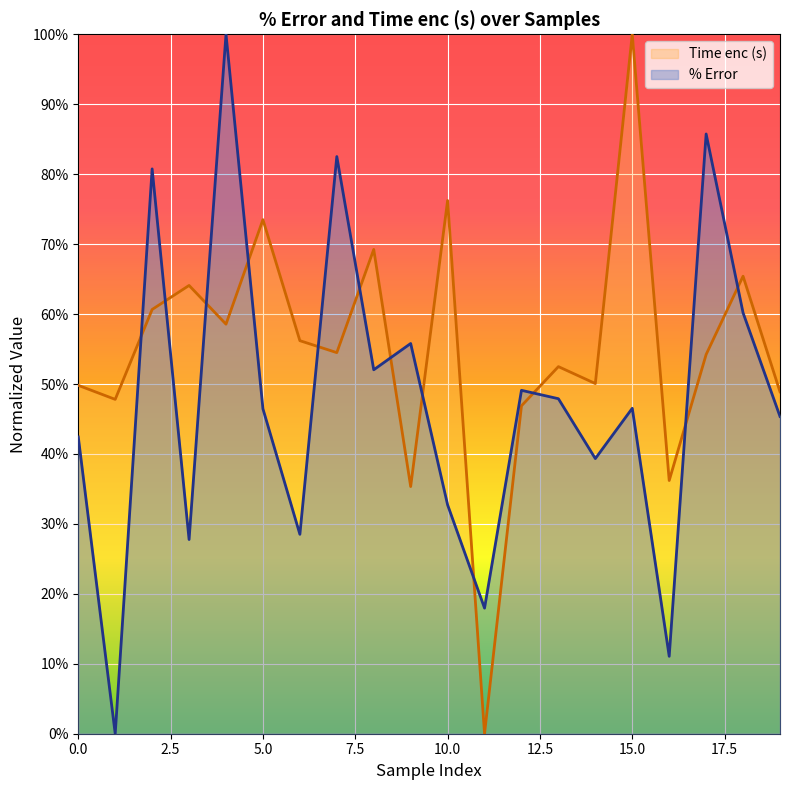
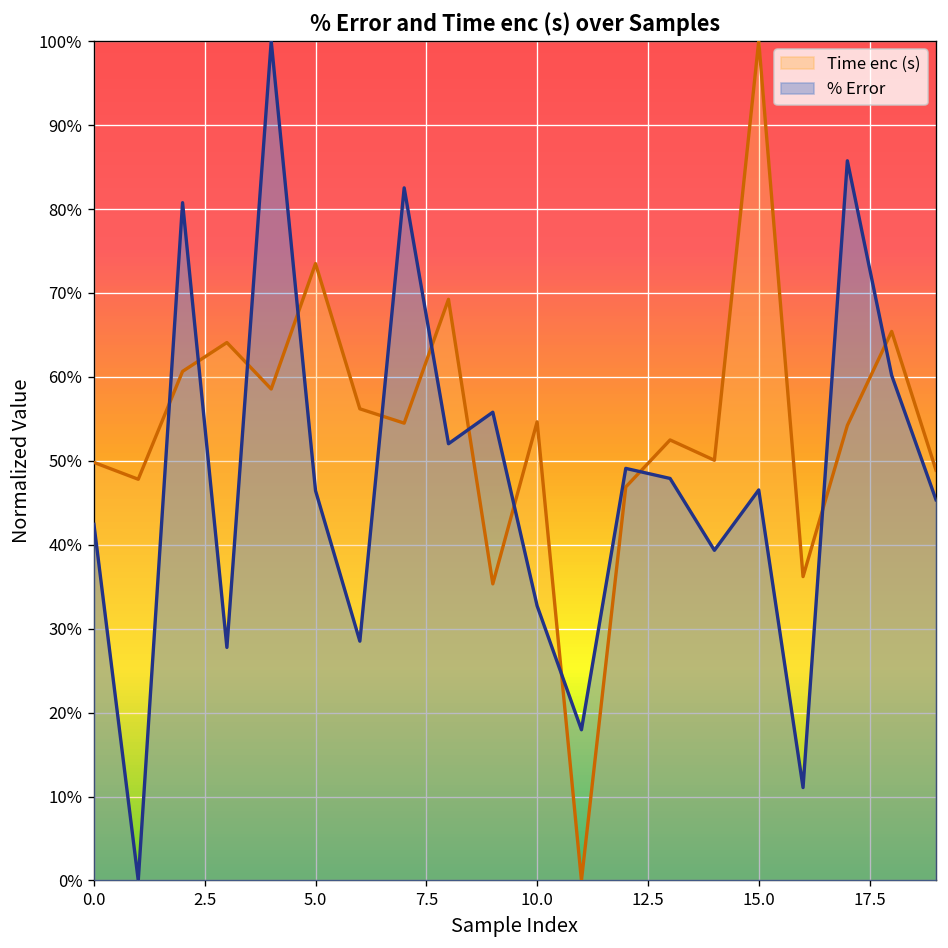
Time enc (s), 10.0: 76% -> 55%
